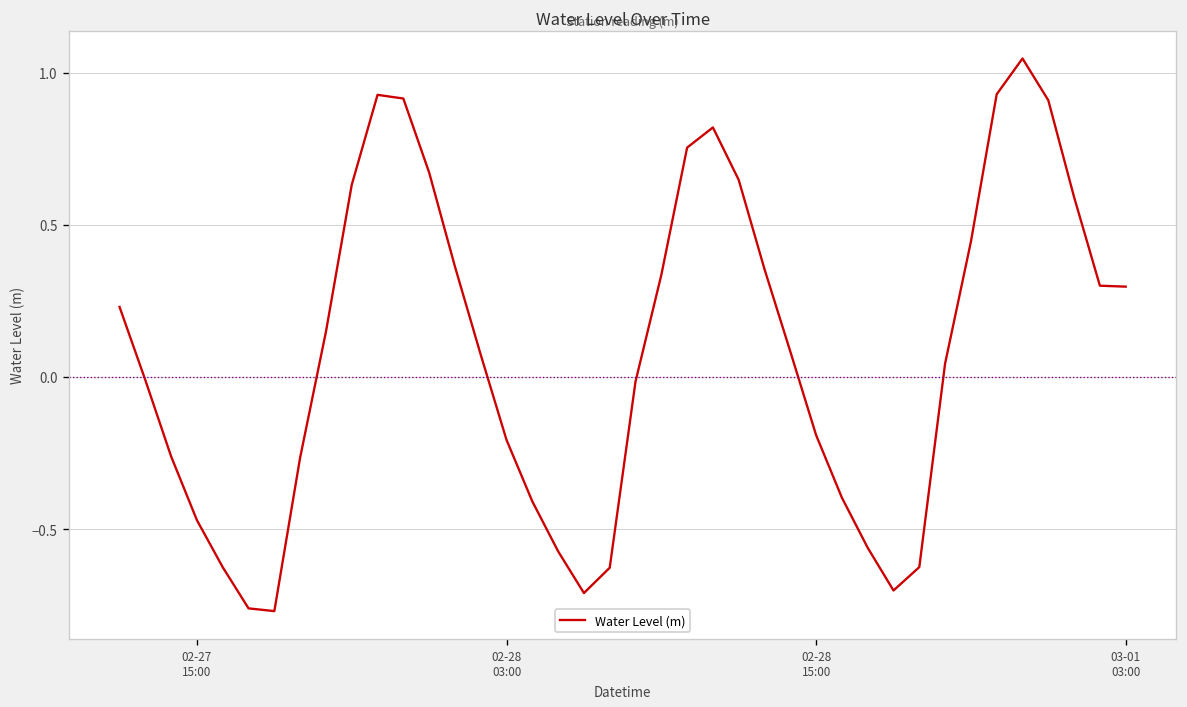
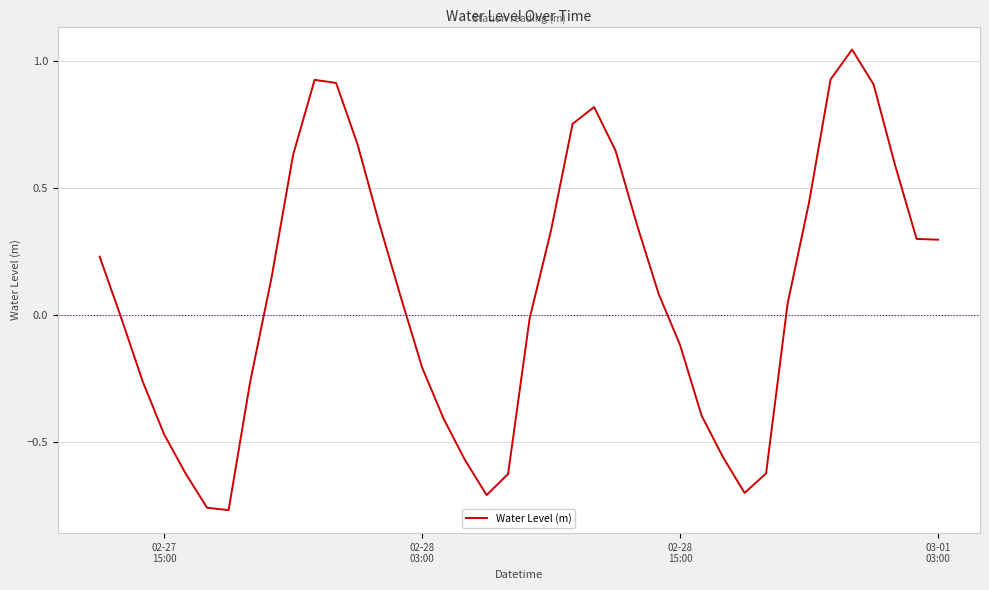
02-28 15:00: -0.19 -> -0.12
